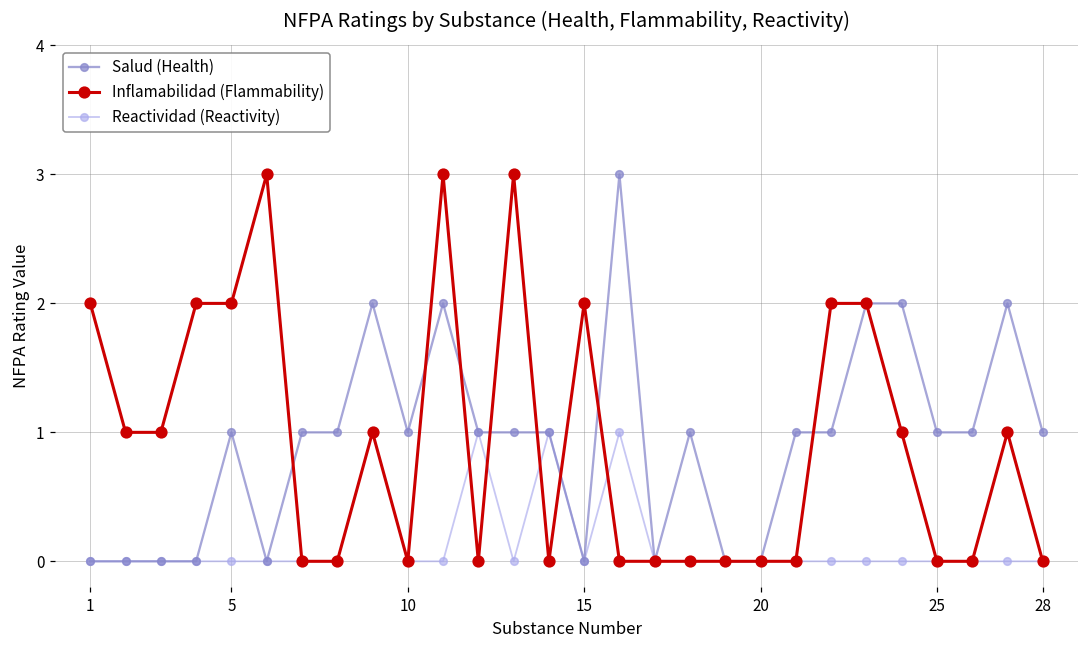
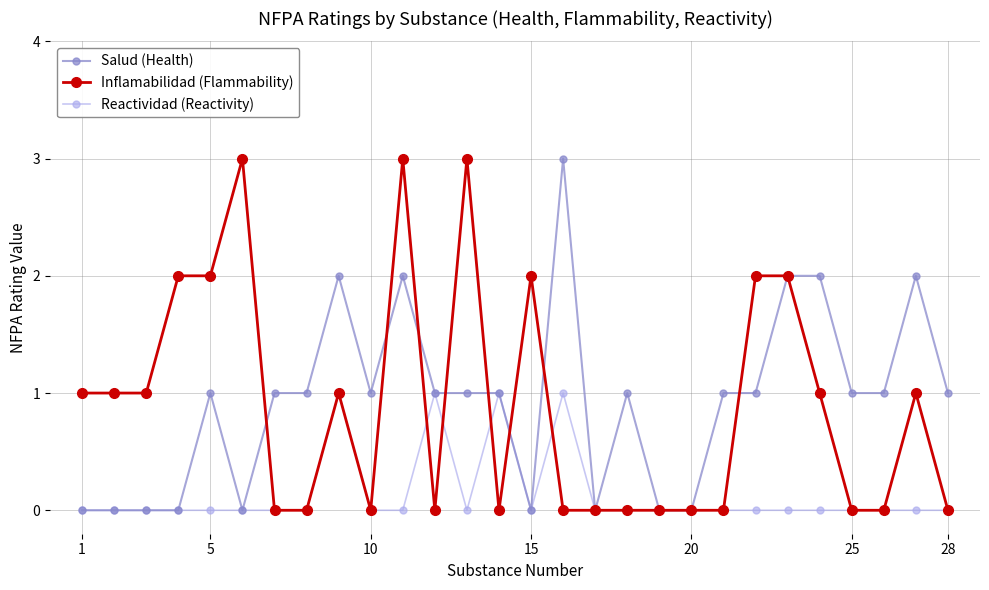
Inflamabilidad (Flammability), 1: 2 -> 1
